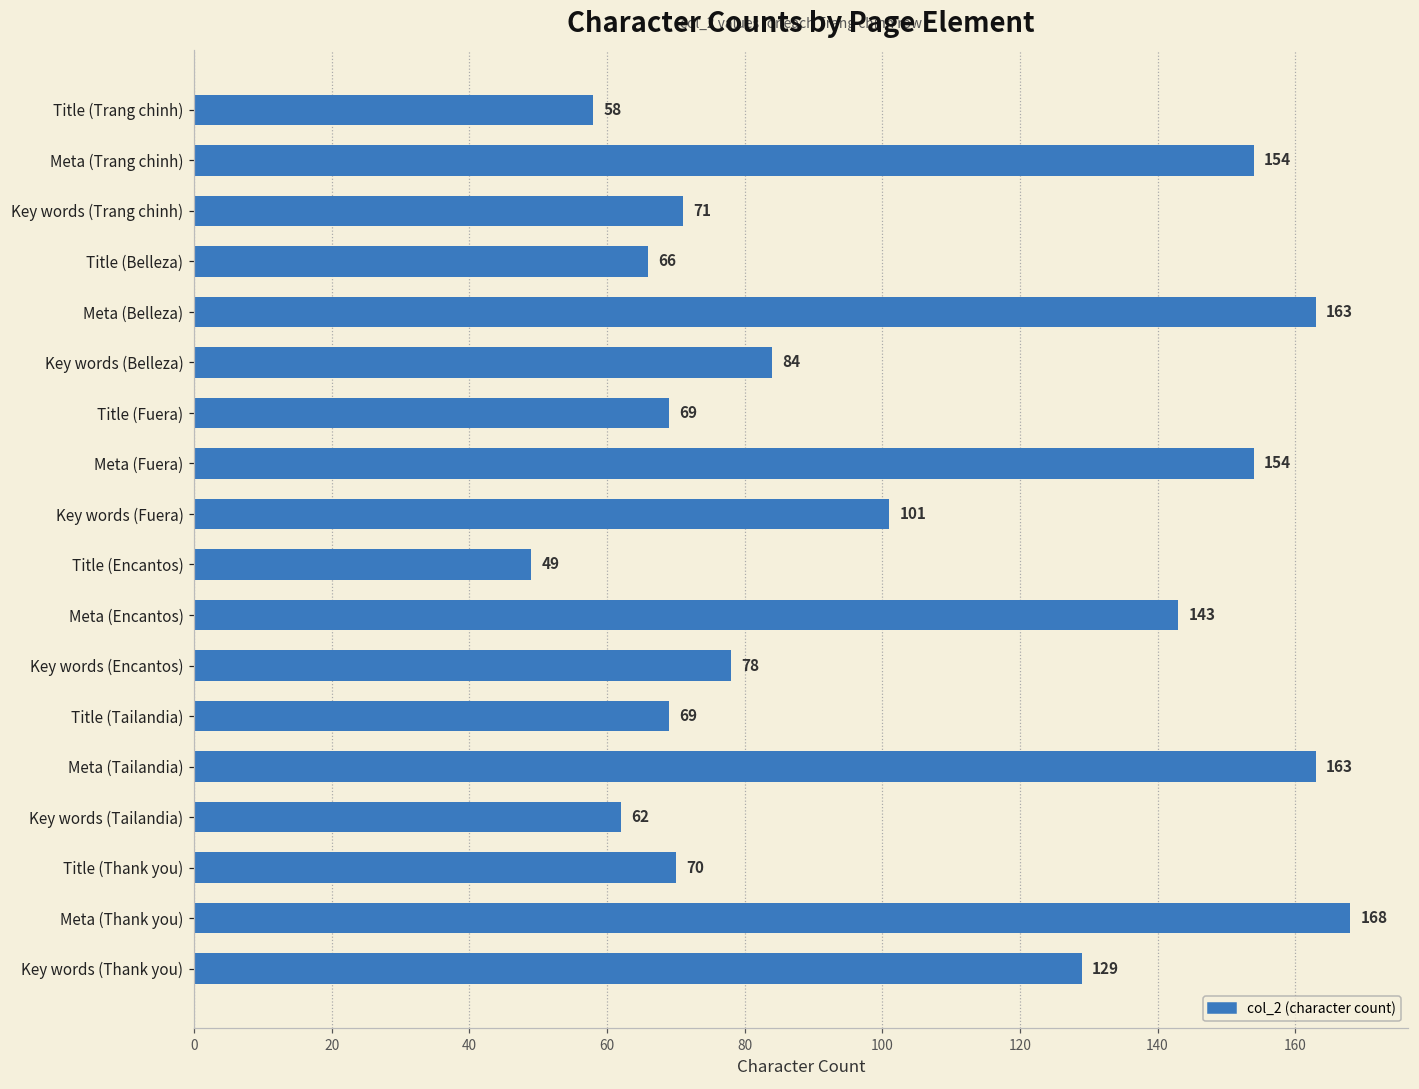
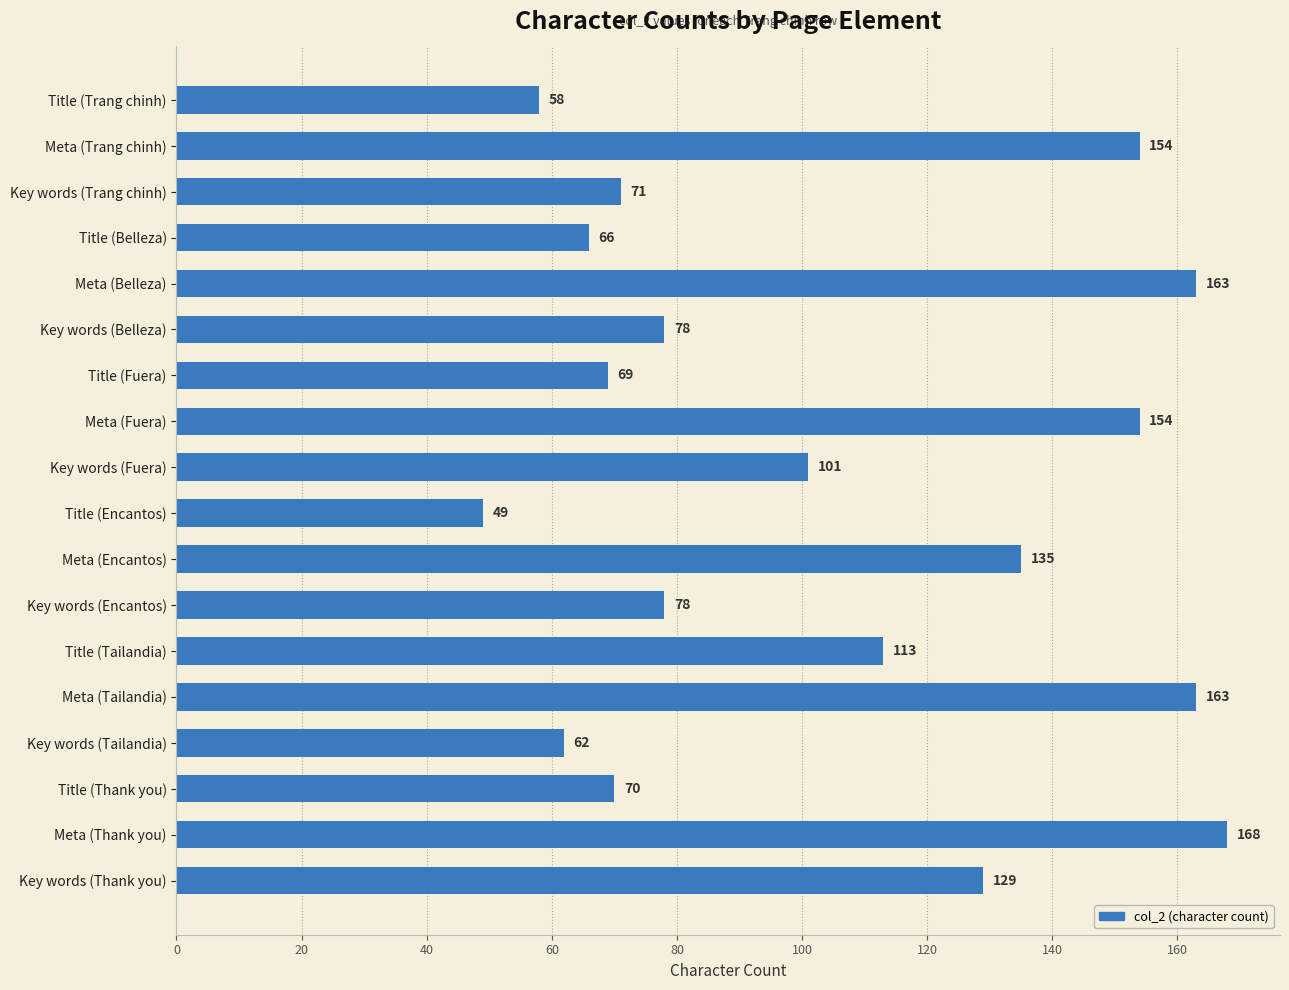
Key words (Belleza): 84 -> 78
Meta (Encantos): 143 -> 135
Title (Tailandia): 69 -> 113
